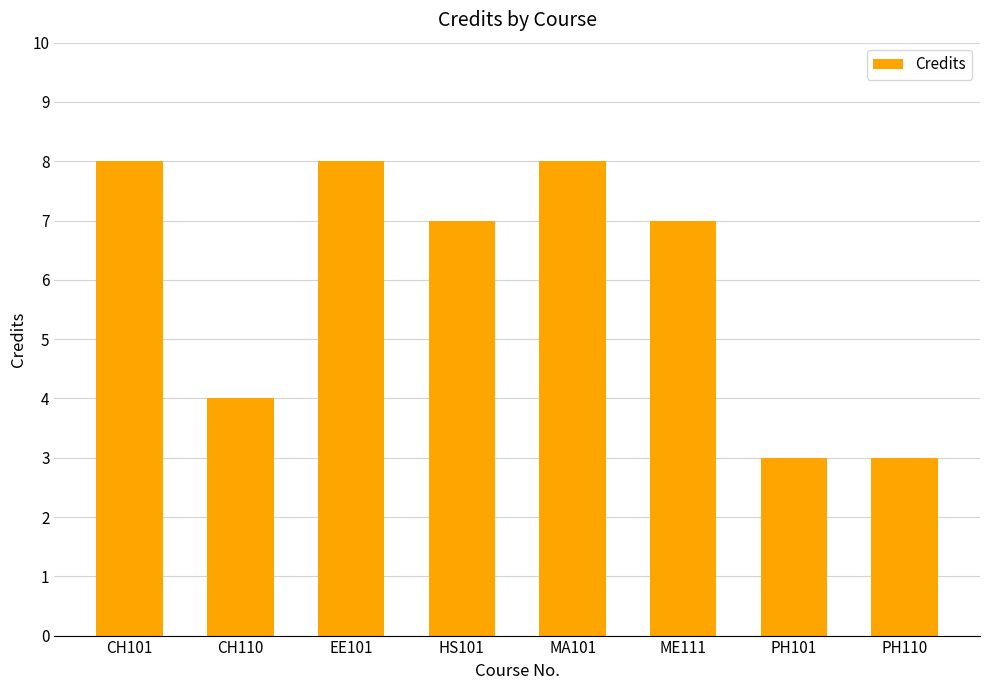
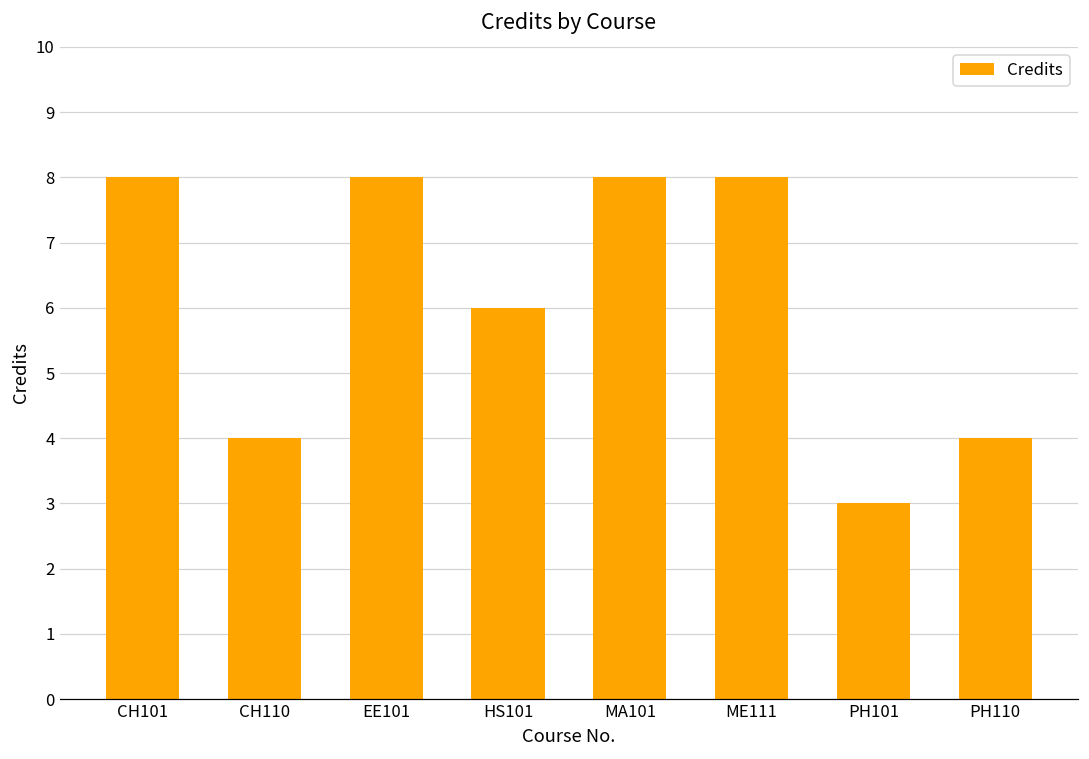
HS101: 7 -> 6
ME111: 7 -> 8
PH110: 3 -> 4
